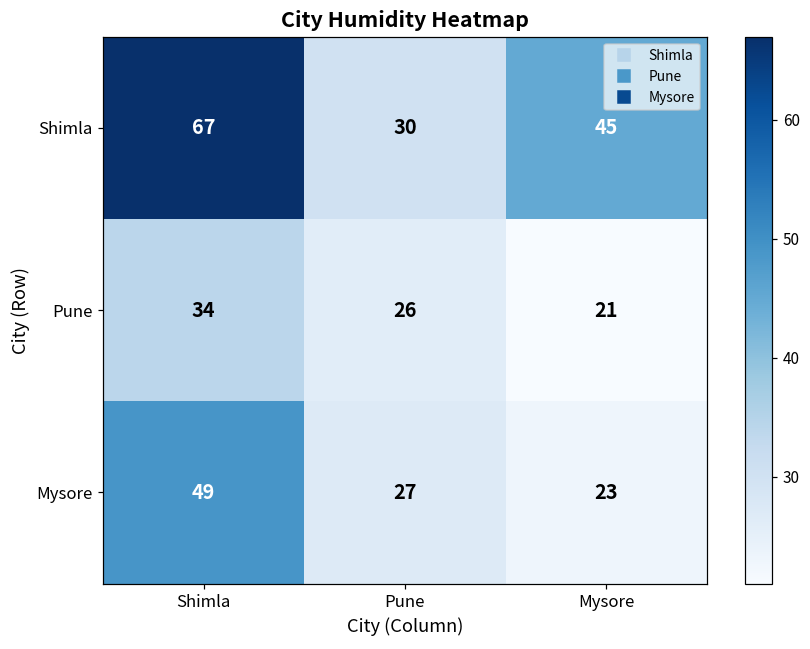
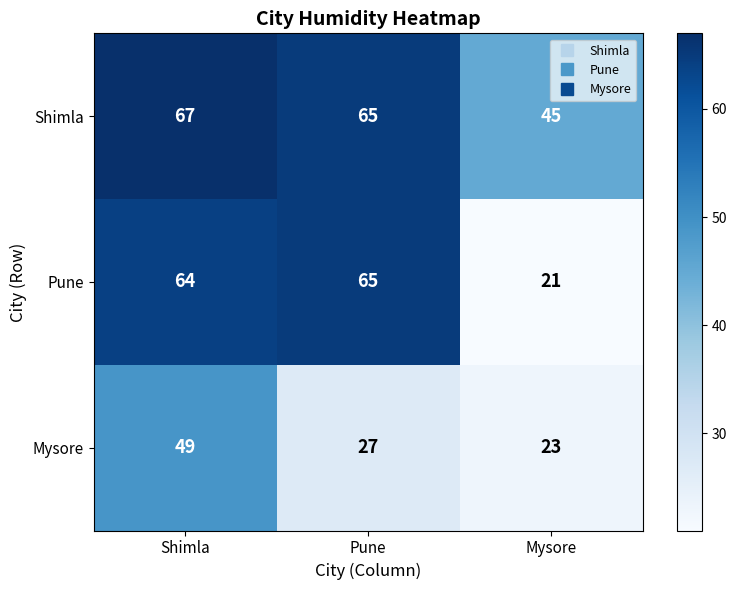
Shimla, Pune: 30 -> 65
Pune, Shimla: 34 -> 64
Pune, Pune: 26 -> 65
